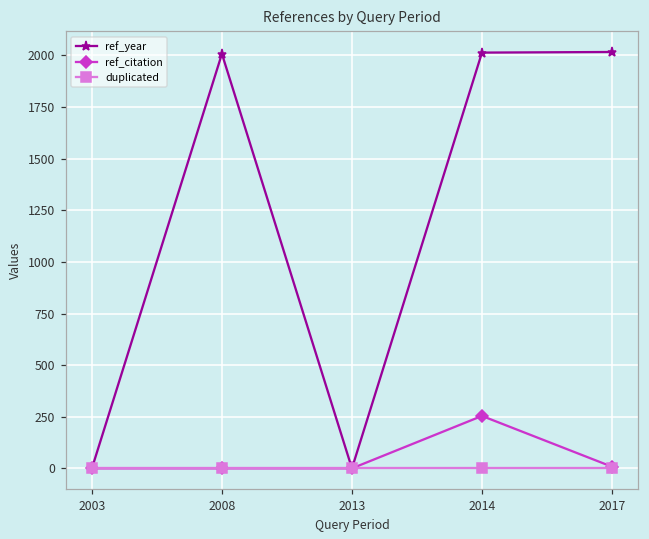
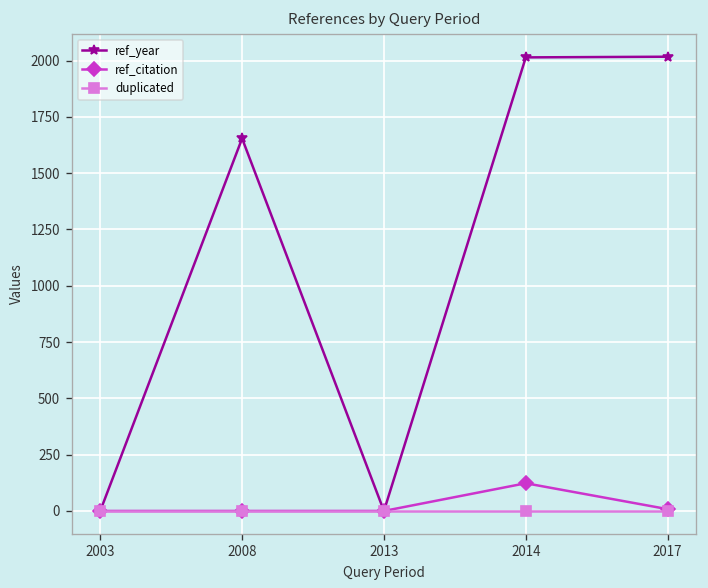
ref_year, 2008: 2010 -> 1650
ref_citation, 2014: 250 -> 120
